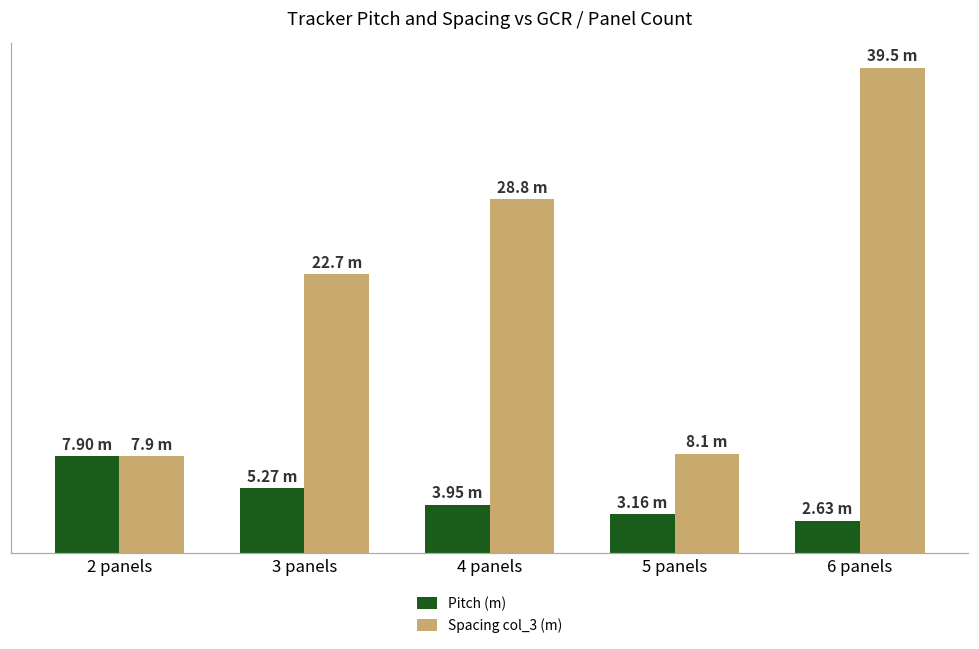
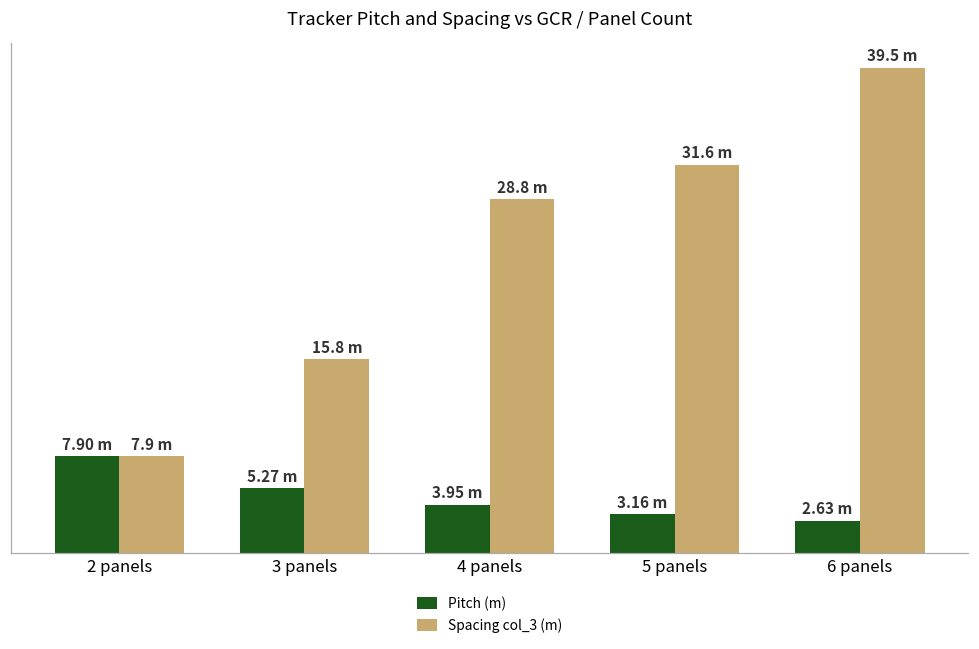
Spacing col_3 (m), 3 panels: 22.7 -> 15.8
Spacing col_3 (m), 5 panels: 8.1 -> 31.6
